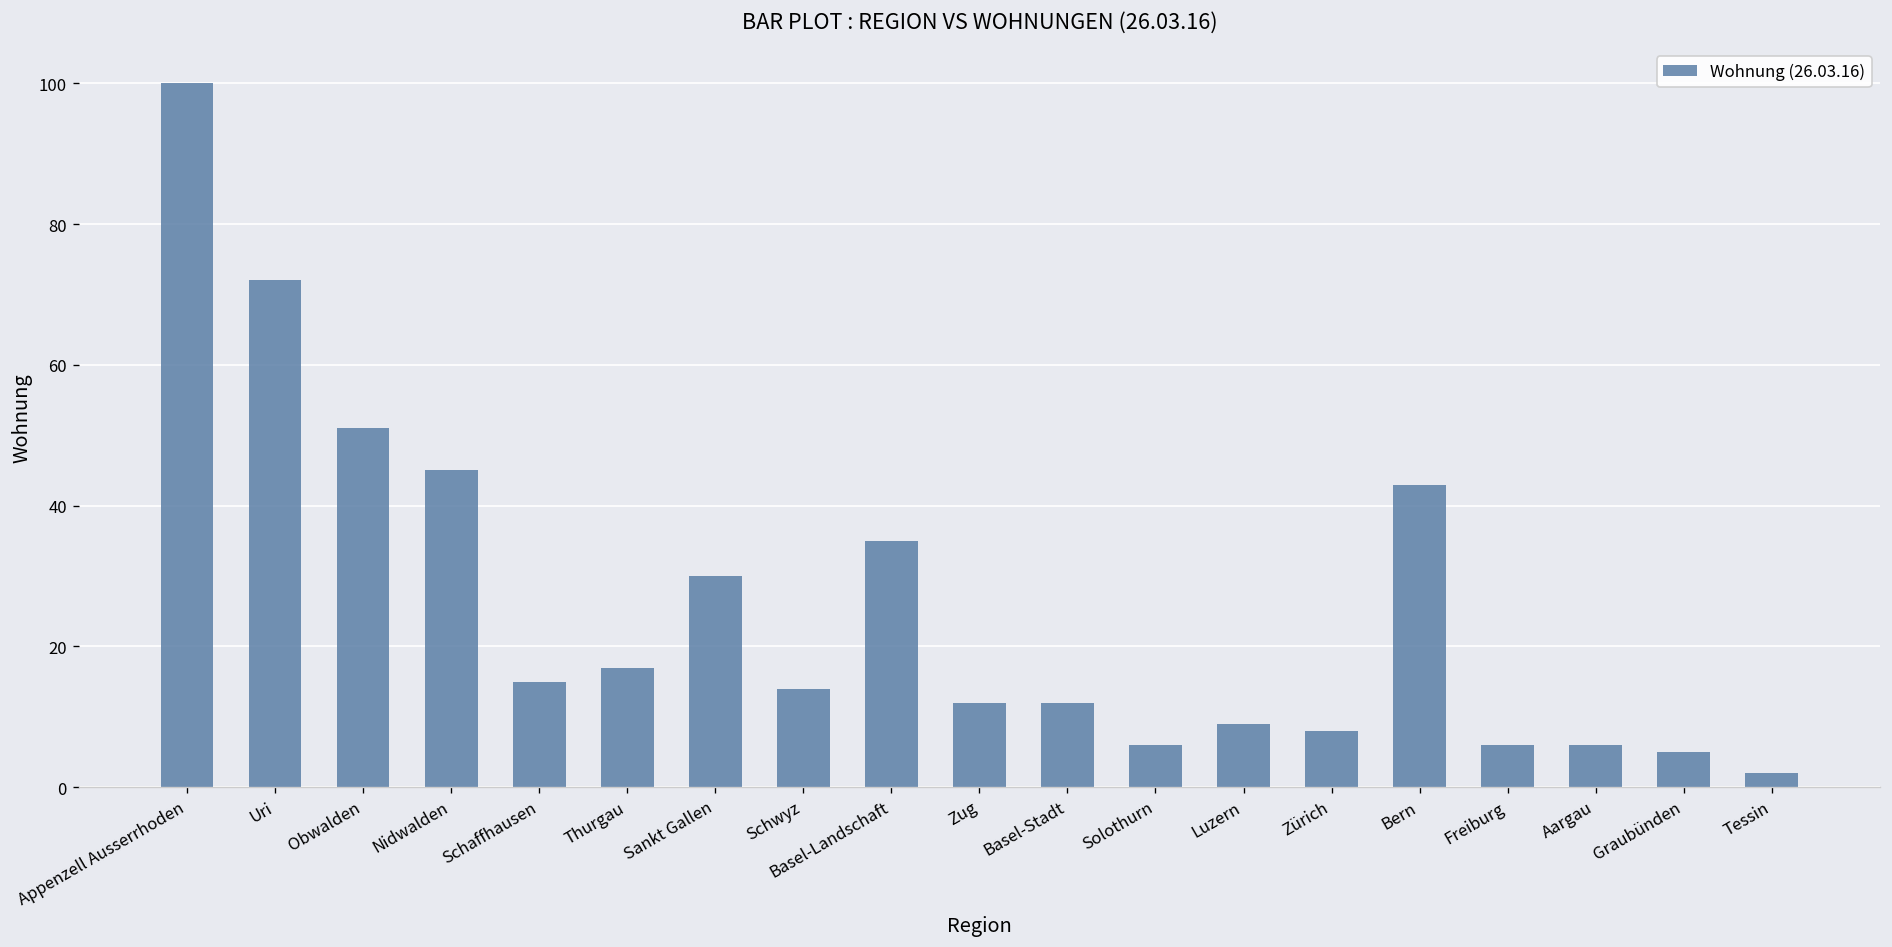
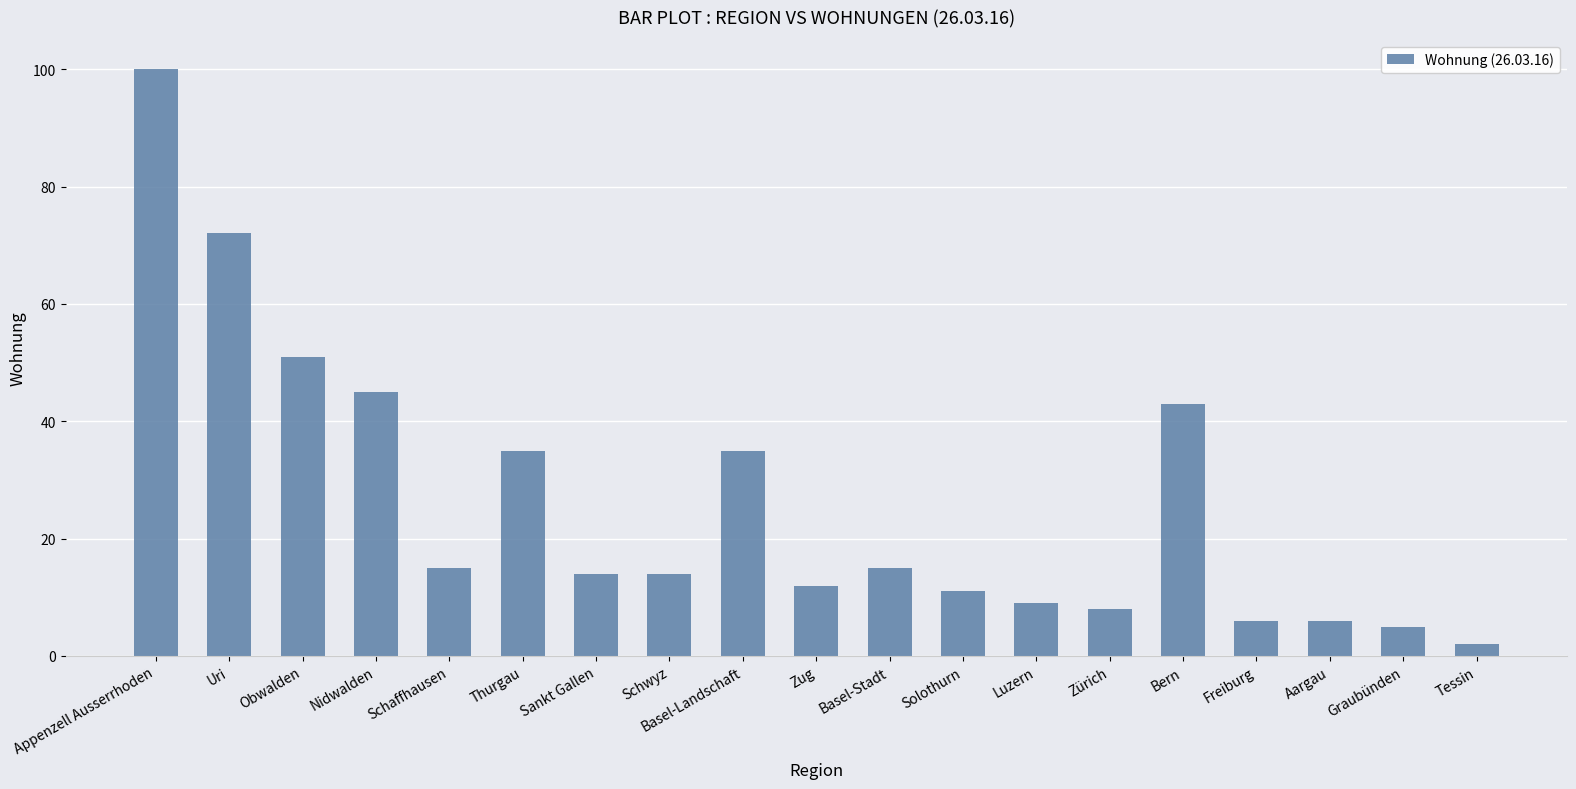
Thurgau: 17 -> 35
Sankt Gallen: 30 -> 14
Basel-Stadt: 12 -> 15
Solothurn: 6 -> 11
